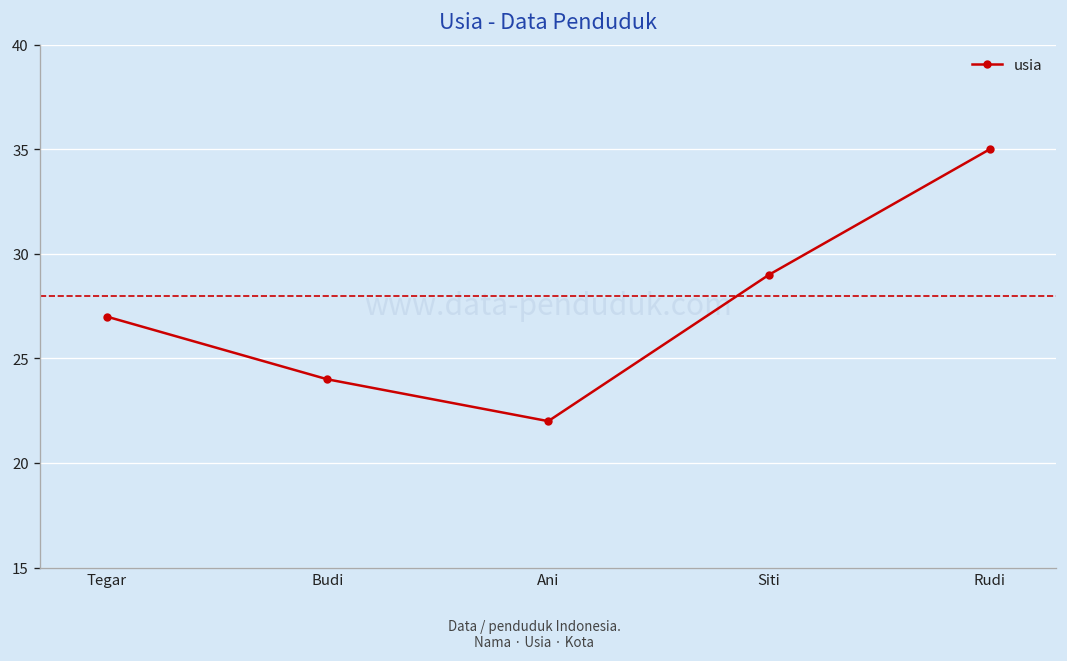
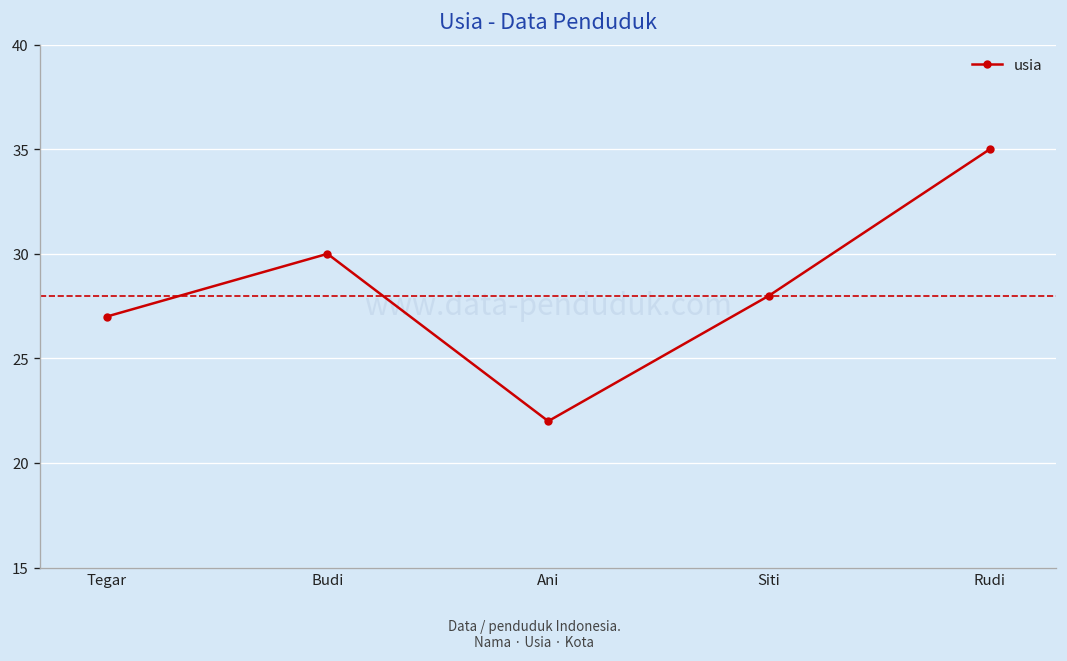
Budi: 24 -> 30
Siti: 29 -> 28
